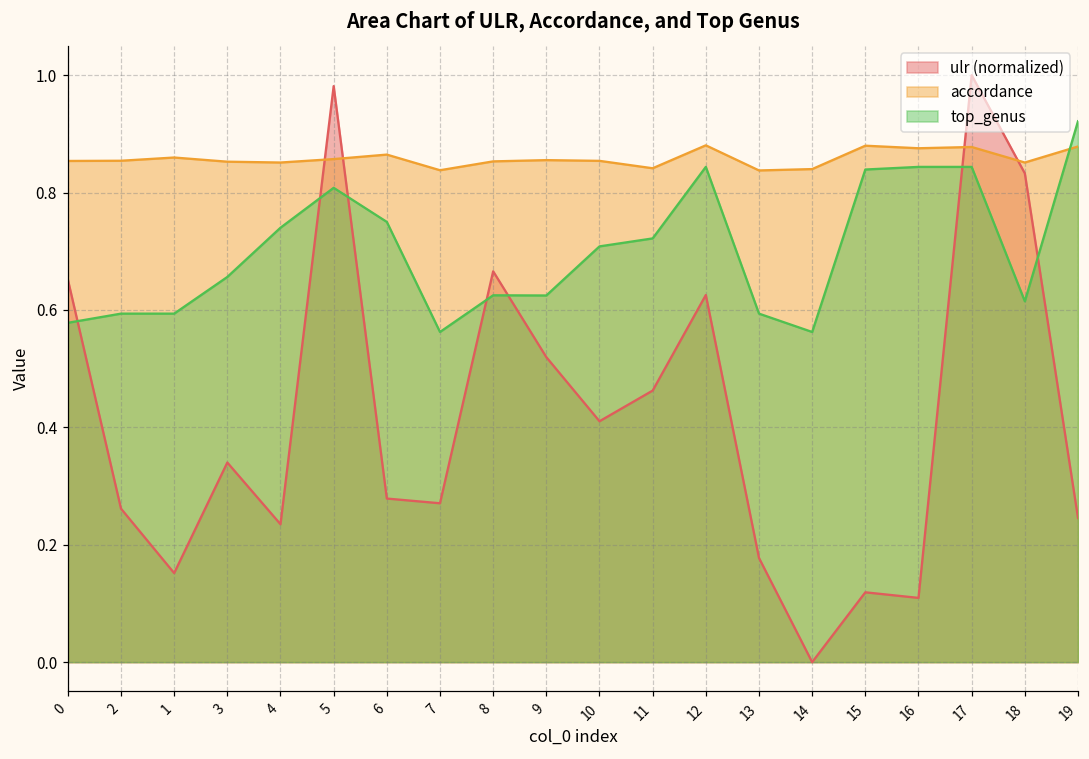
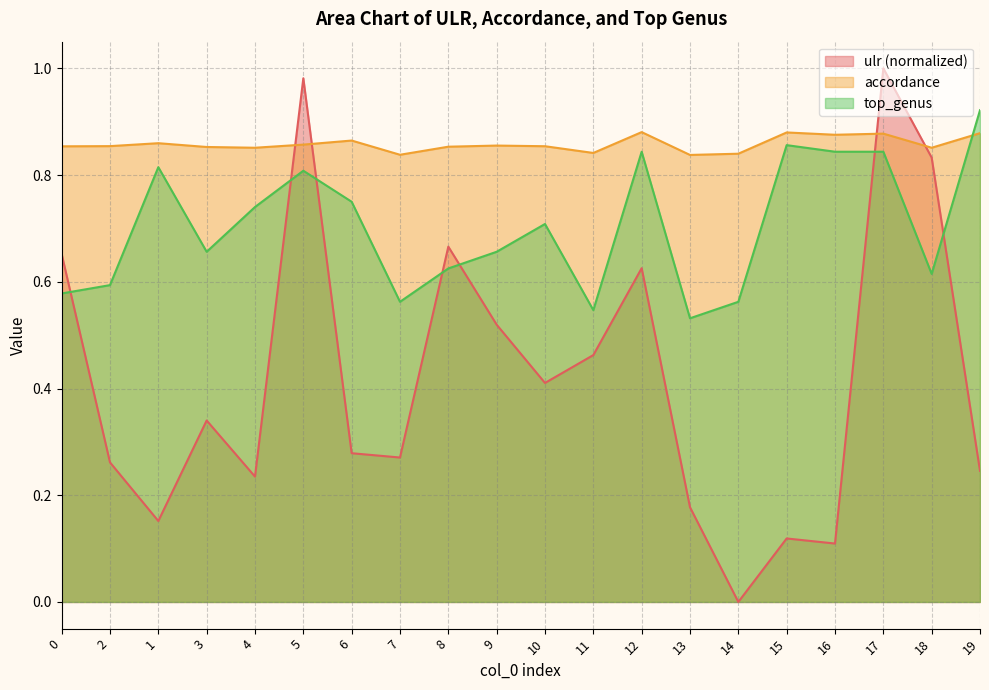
top_genus, 1: 0.59 -> 0.81
top_genus, 9: 0.62 -> 0.66
top_genus, 11: 0.72 -> 0.55
top_genus, 13: 0.59 -> 0.53
top_genus, 15: 0.84 -> 0.86
